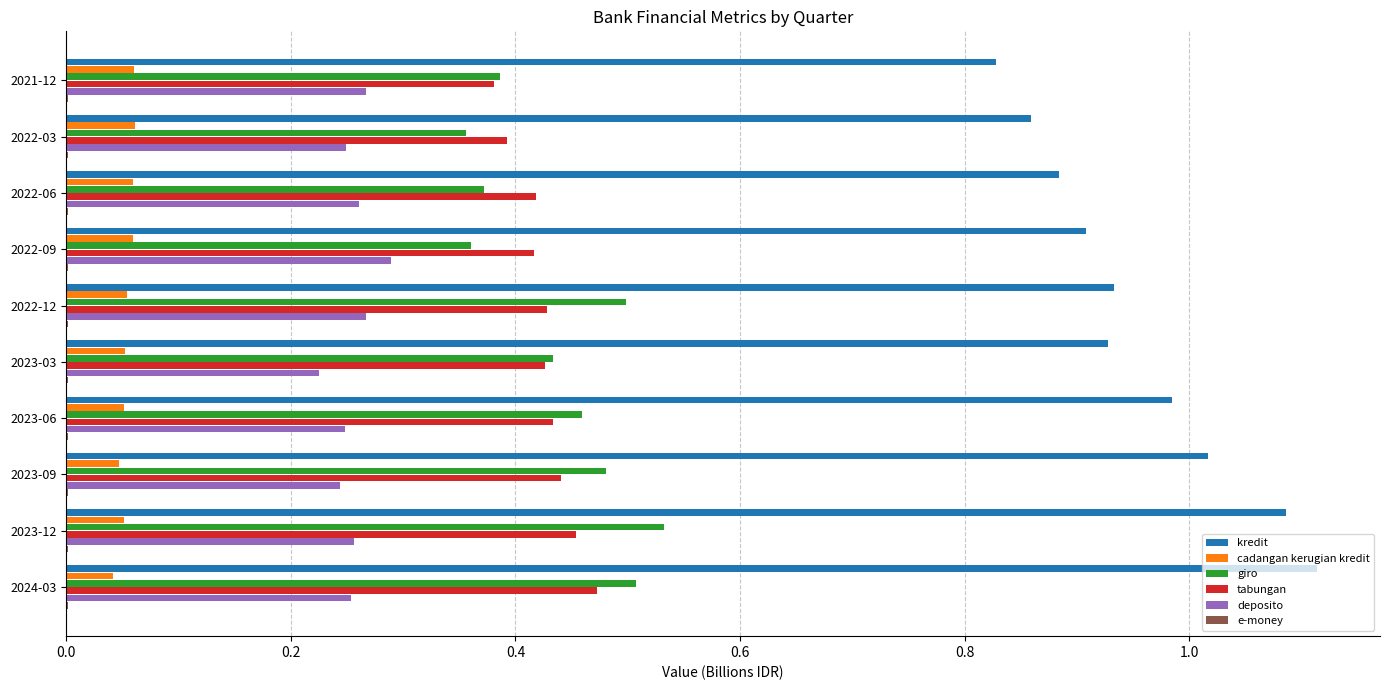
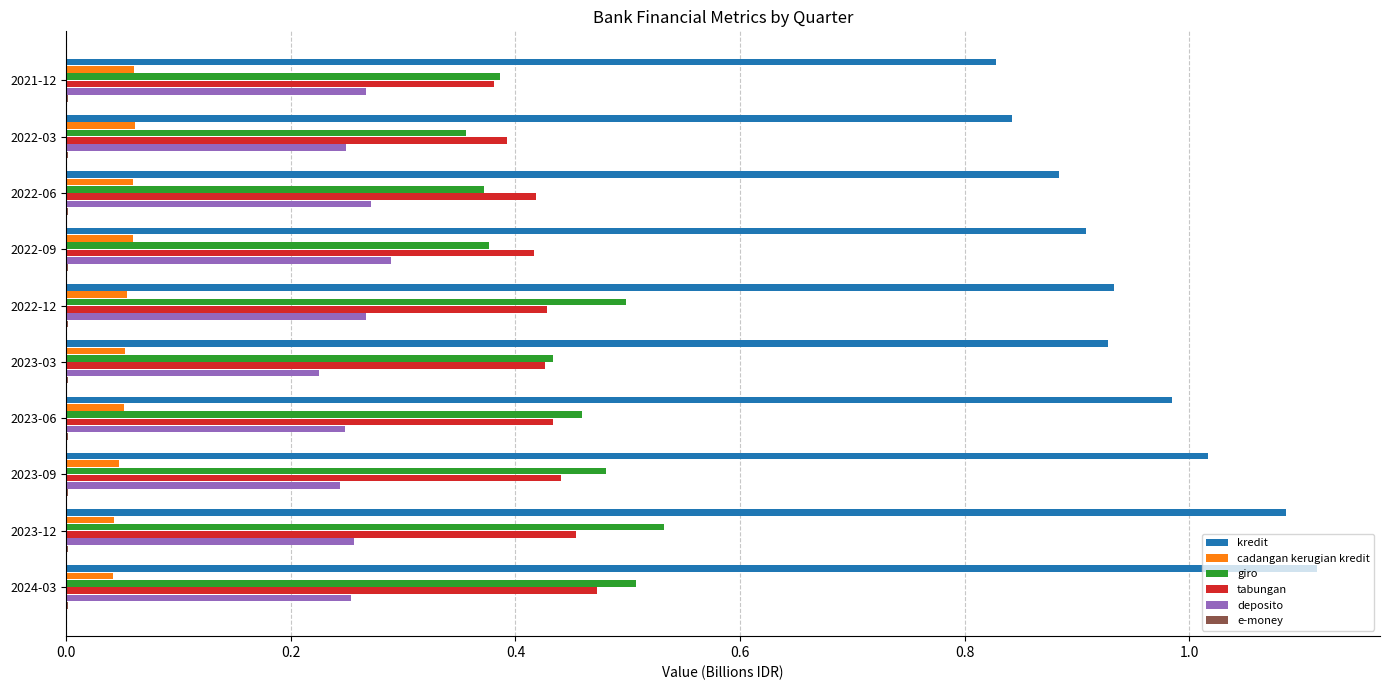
kredit, 2022-03: 0.859 -> 0.842
deposito, 2022-06: 0.260 -> 0.272
giro, 2022-09: 0.360 -> 0.376
cadangan kerugian kredit, 2023-12: 0.052 -> 0.042
